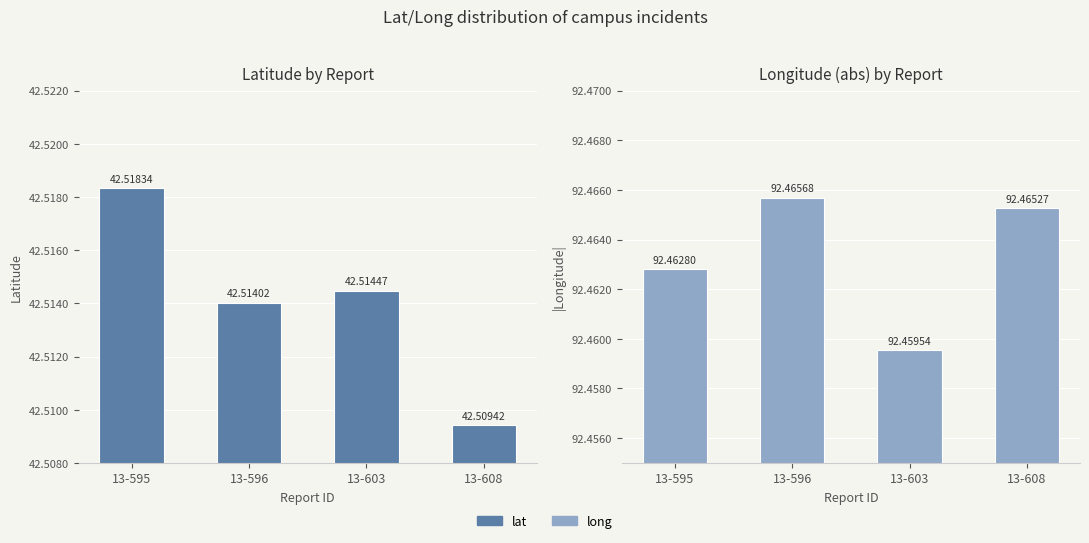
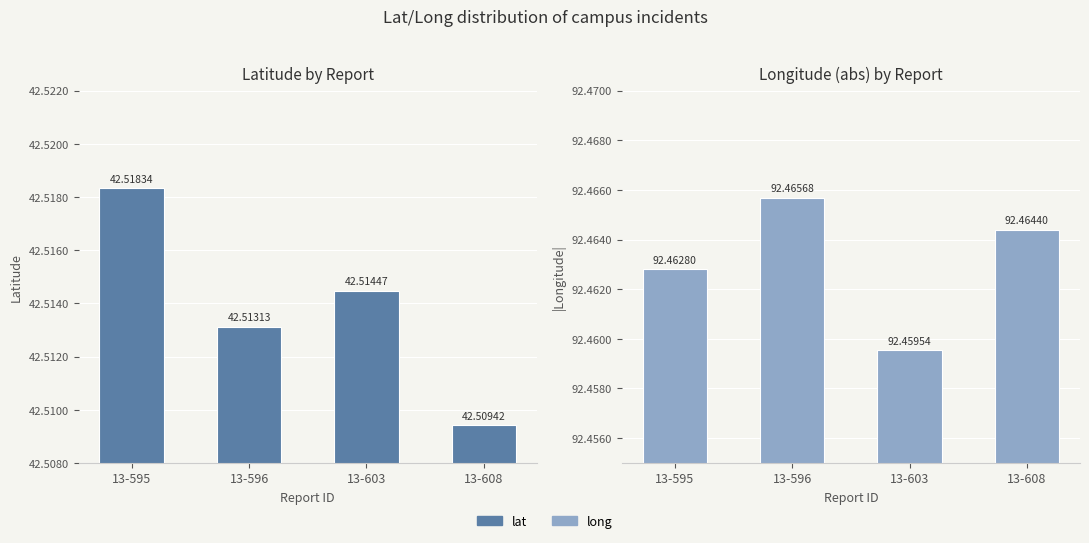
Latitude by Report, 13-596: 42.51402 -> 42.51313
Longitude (abs) by Report, 13-608: 92.46527 -> 92.46440
